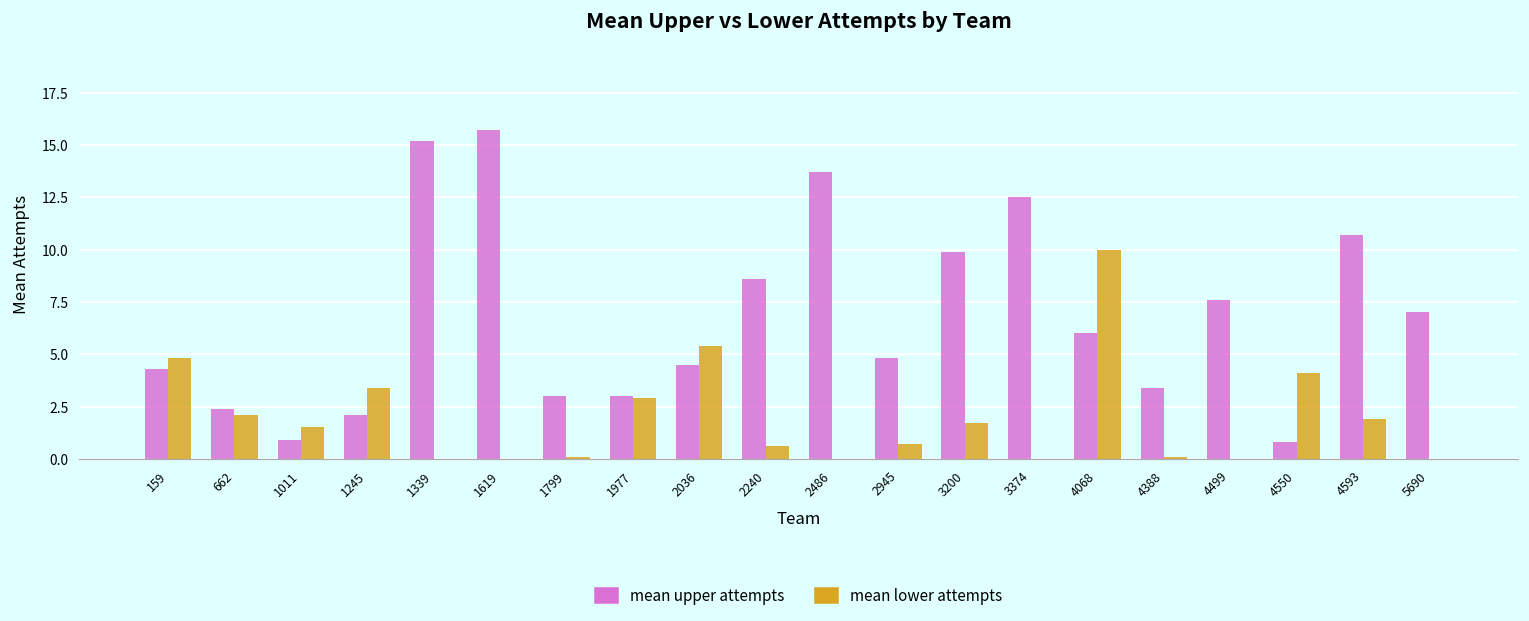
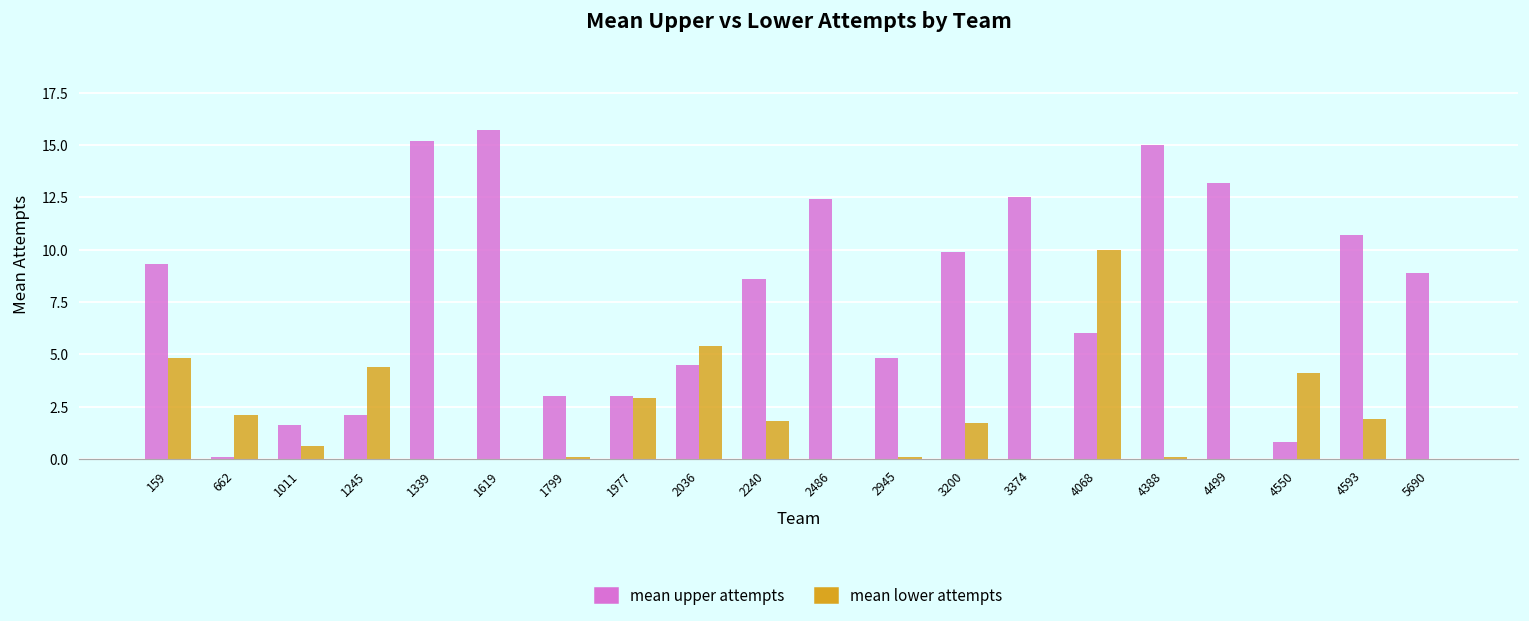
mean upper attempts, 159: 4.3 -> 9.3
mean upper attempts, 662: 2.4 -> 0.1
mean upper attempts, 1011: 0.9 -> 1.6
mean lower attempts, 1011: 1.5 -> 0.6
mean lower attempts, 1245: 3.4 -> 4.4
mean lower attempts, 2240: 0.6 -> 1.8
mean upper attempts, 2486: 13.7 -> 12.4
mean lower attempts, 2945: 0.7 -> 0.1
mean upper attempts, 4388: 3.4 -> 15.0
mean upper attempts, 4499: 7.6 -> 13.2
mean upper attempts, 5690: 7.0 -> 8.9
